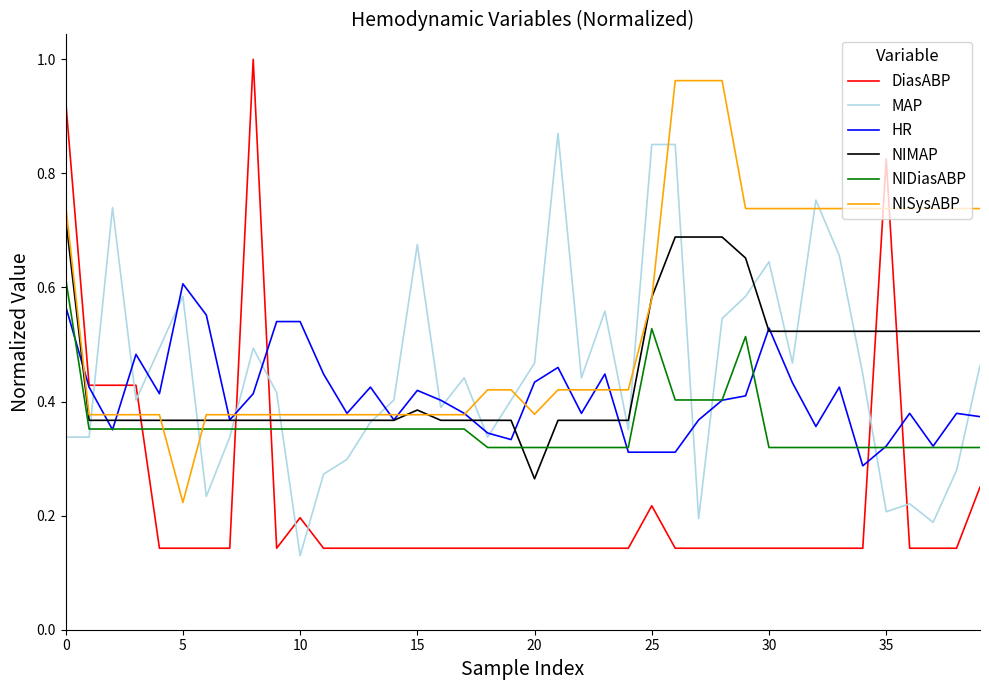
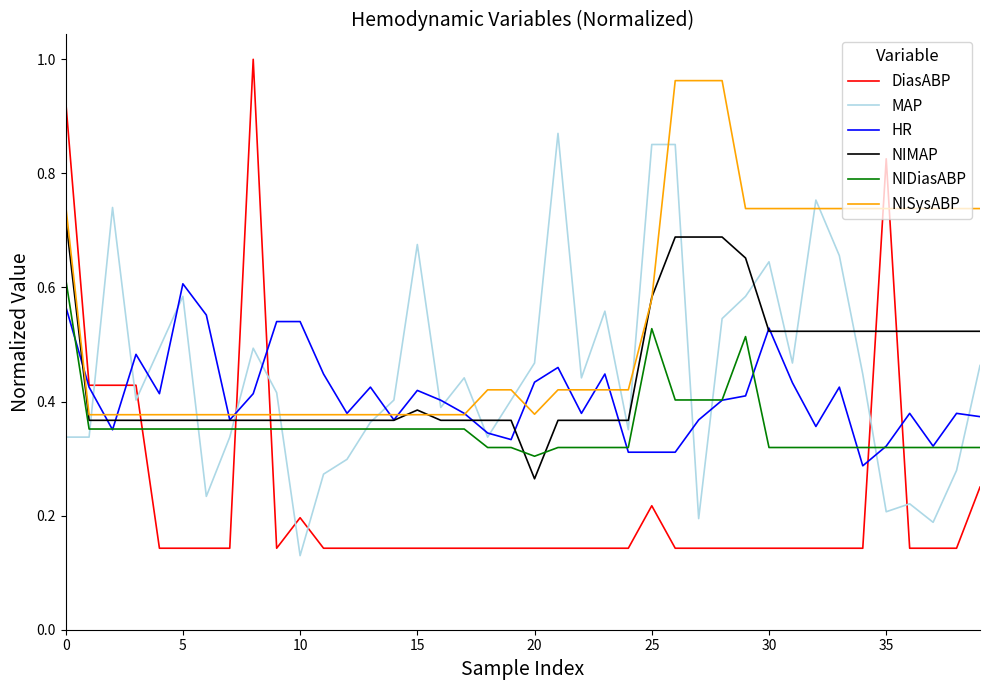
NISysABP, 5: 0.22 -> 0.38
NIDiasABP, 20: 0.32 -> 0.30
